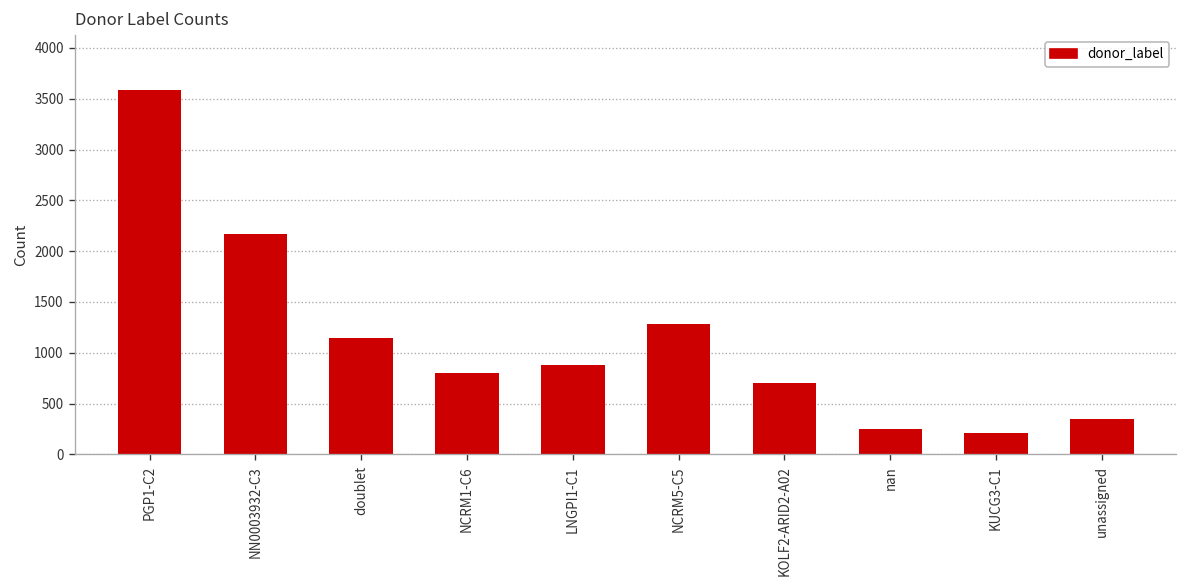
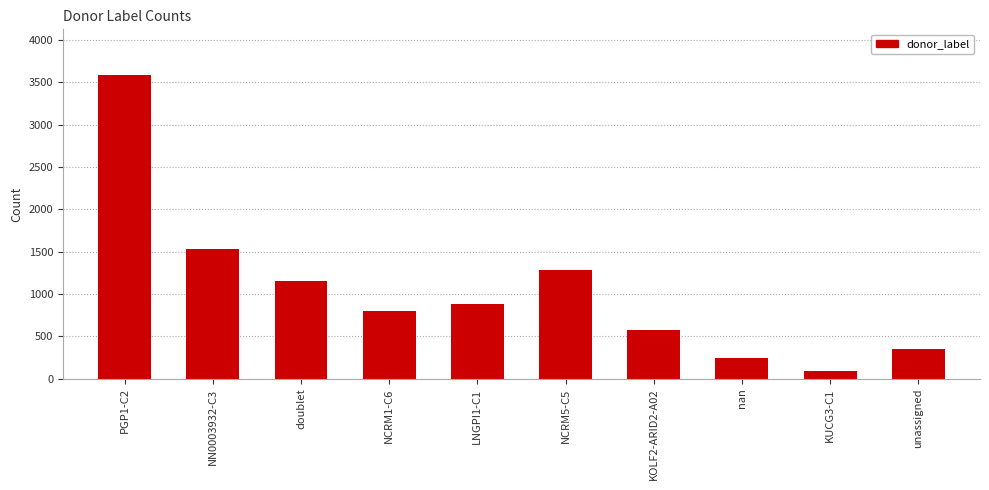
NN0003932-C3: 2200 -> 1500
KOLF2-ARID2-A02: 700 -> 600
KUCG3-C1: 200 -> 100
